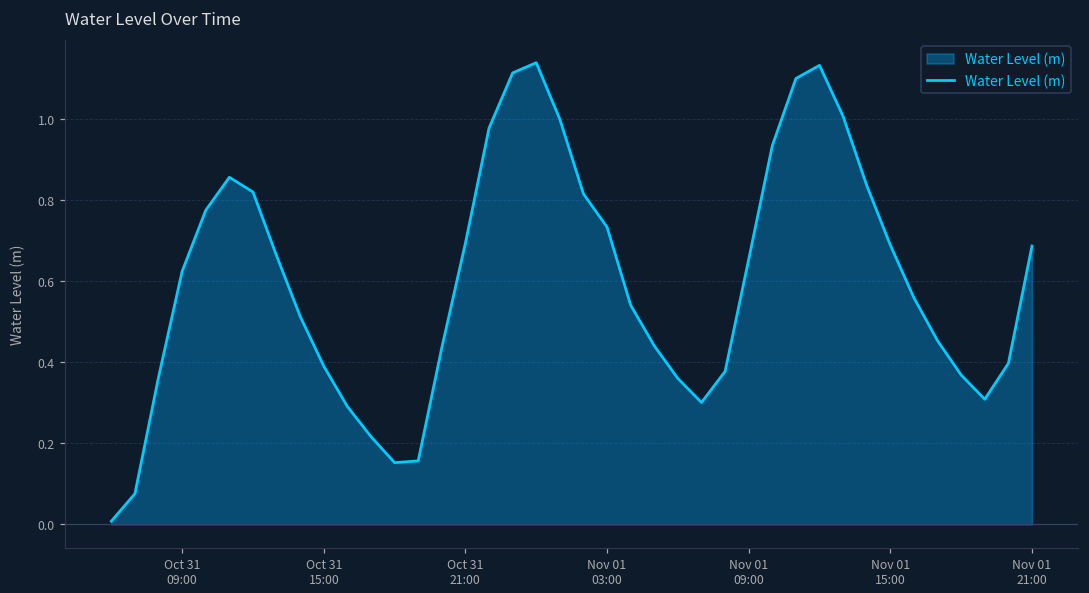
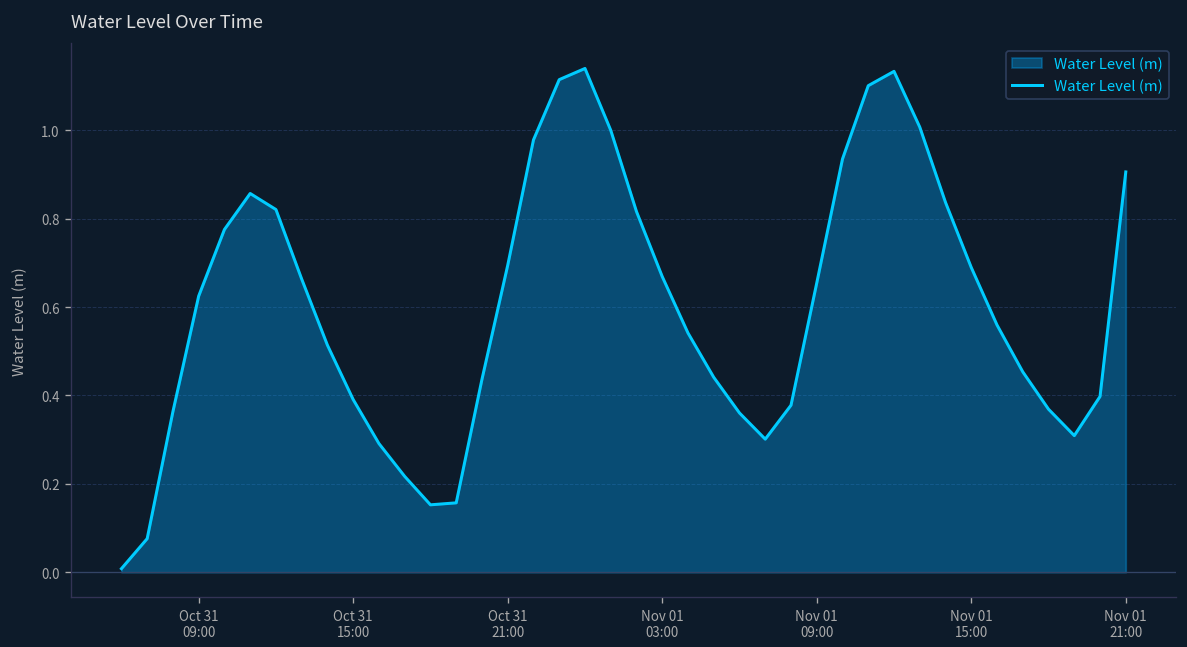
Nov 01 03:00: 0.73 -> 0.67
Nov 01 21:00: 0.69 -> 0.91
